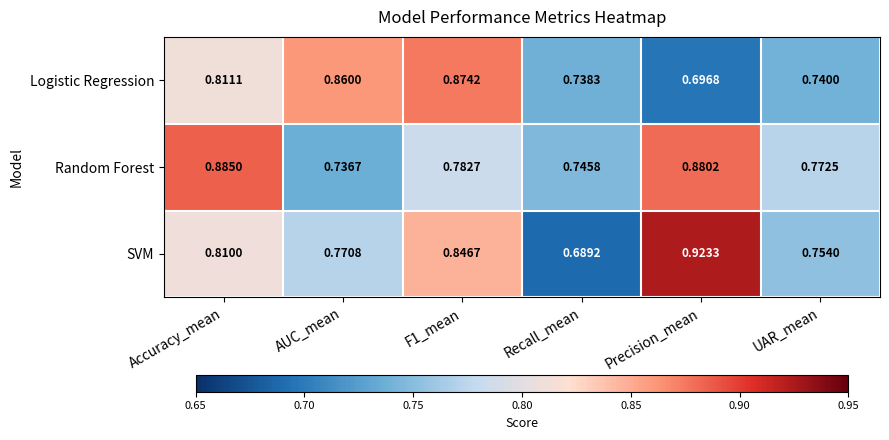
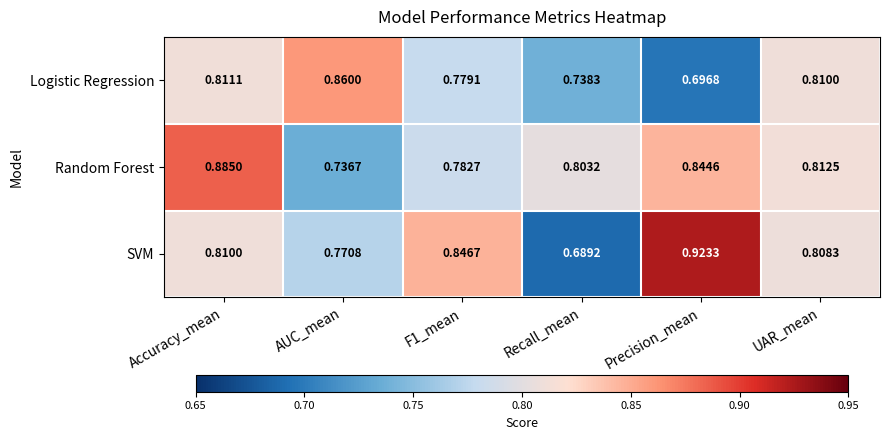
Logistic Regression, F1_mean: 0.8742 -> 0.7791
Logistic Regression, UAR_mean: 0.7400 -> 0.8100
Random Forest, Recall_mean: 0.7458 -> 0.8032
Random Forest, Precision_mean: 0.8802 -> 0.8446
Random Forest, UAR_mean: 0.7725 -> 0.8125
SVM, UAR_mean: 0.7540 -> 0.8083
